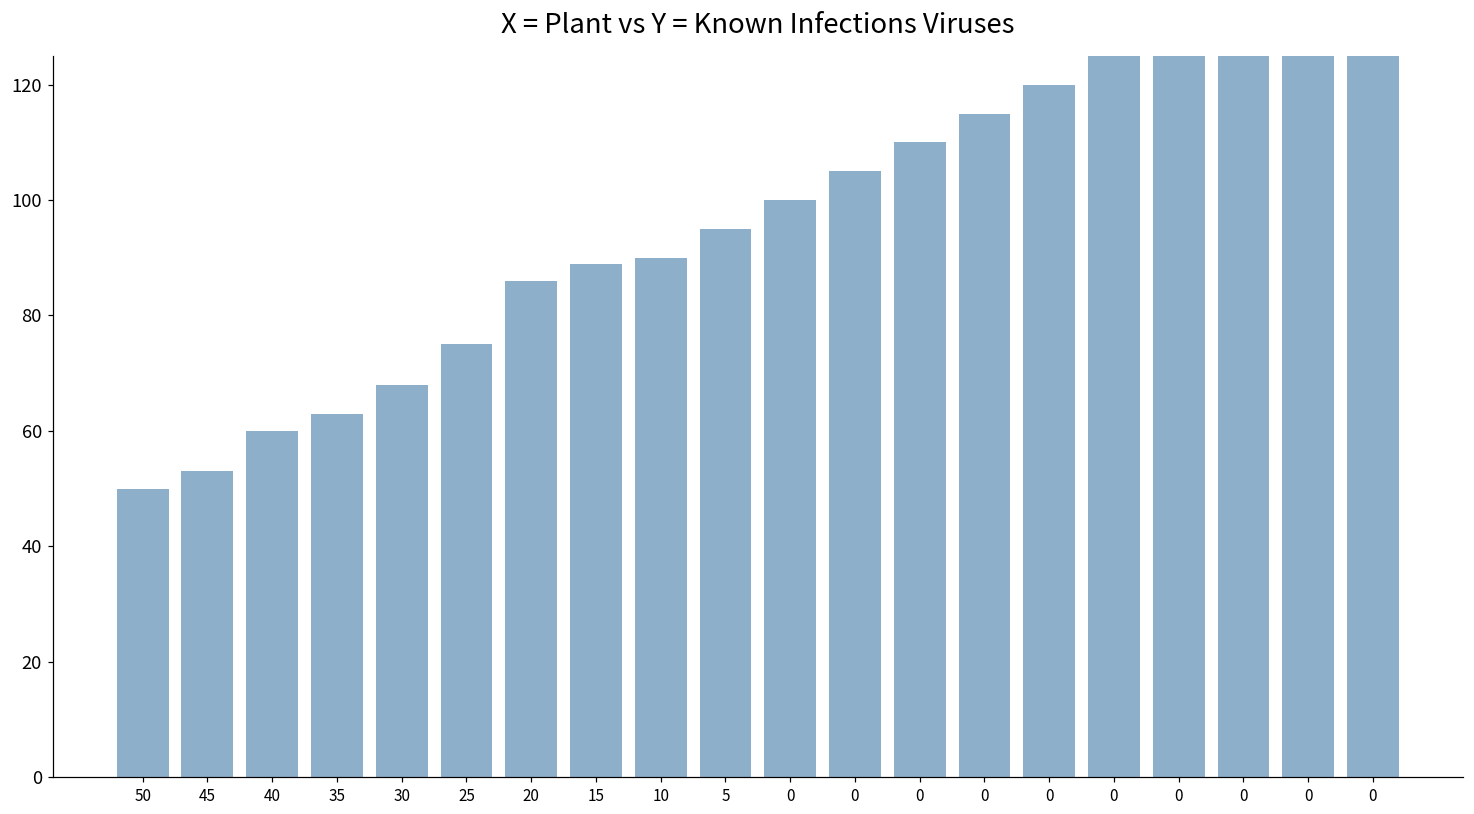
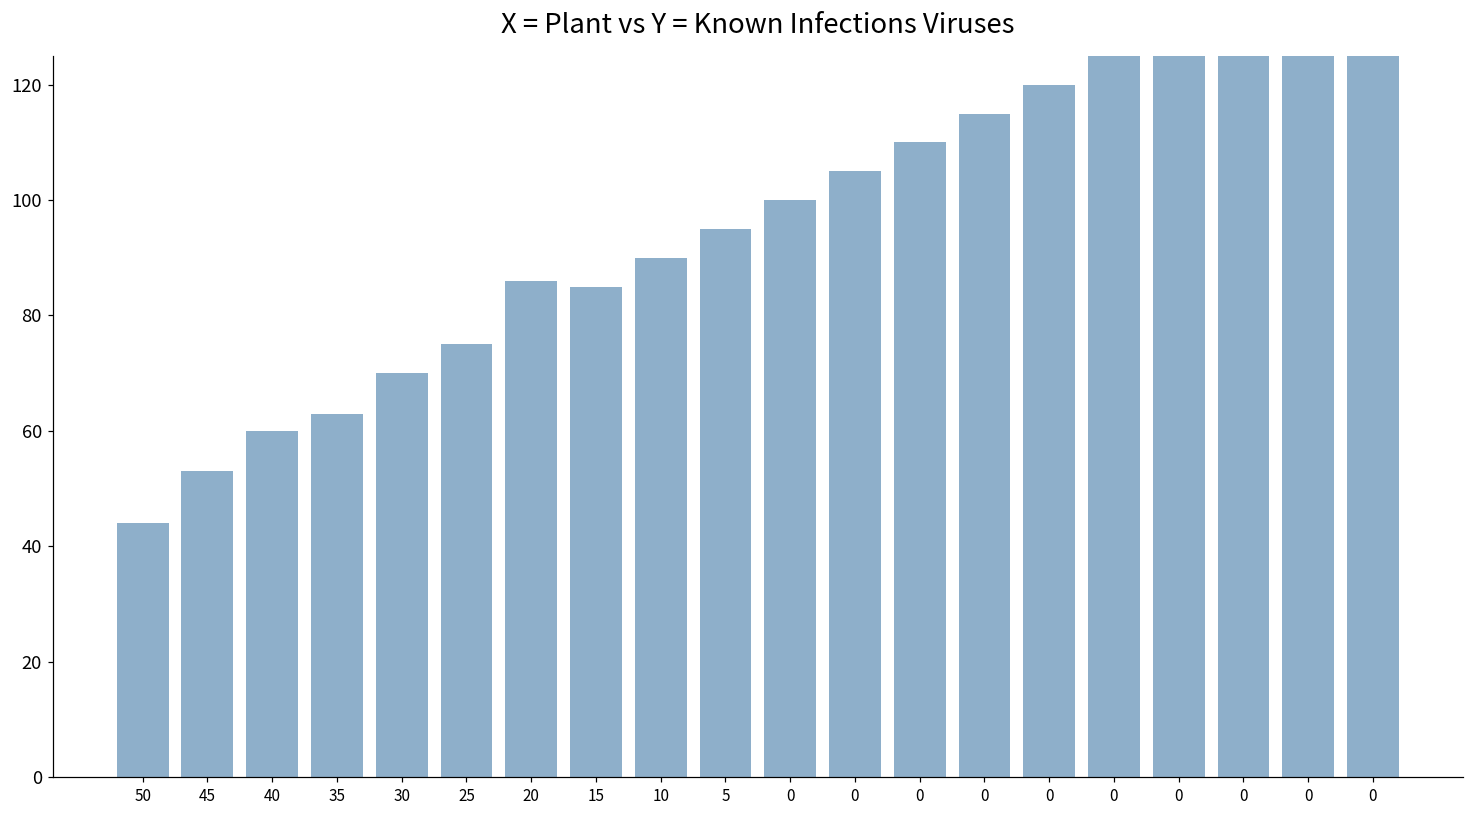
50: 50 -> 44
30: 68 -> 70
15: 89 -> 85
